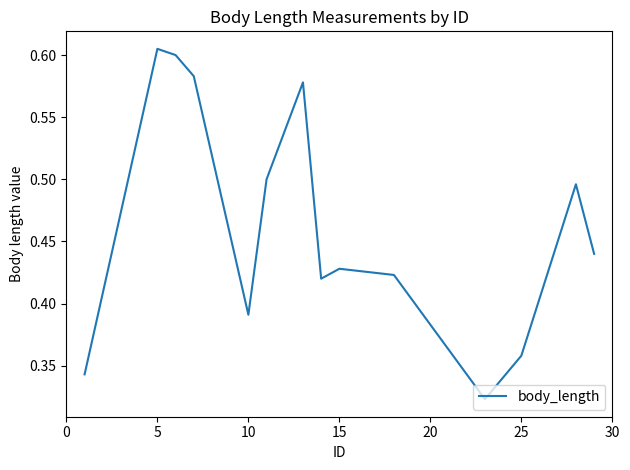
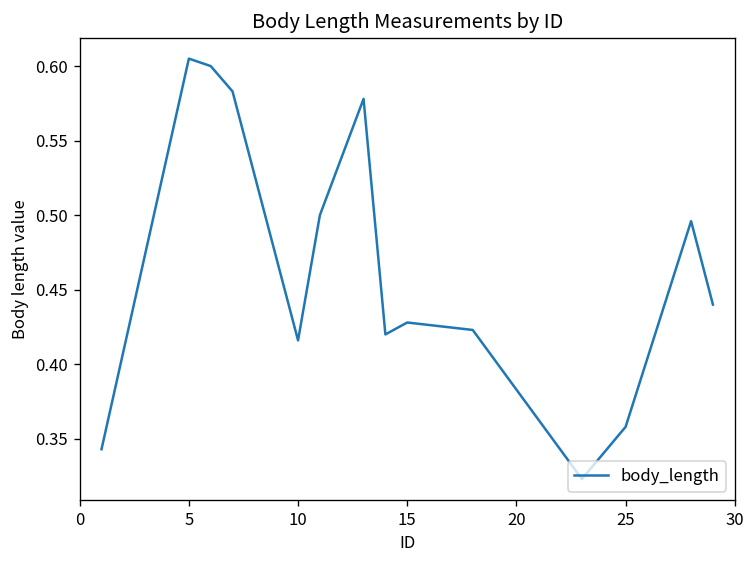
10: 0.391 -> 0.416
